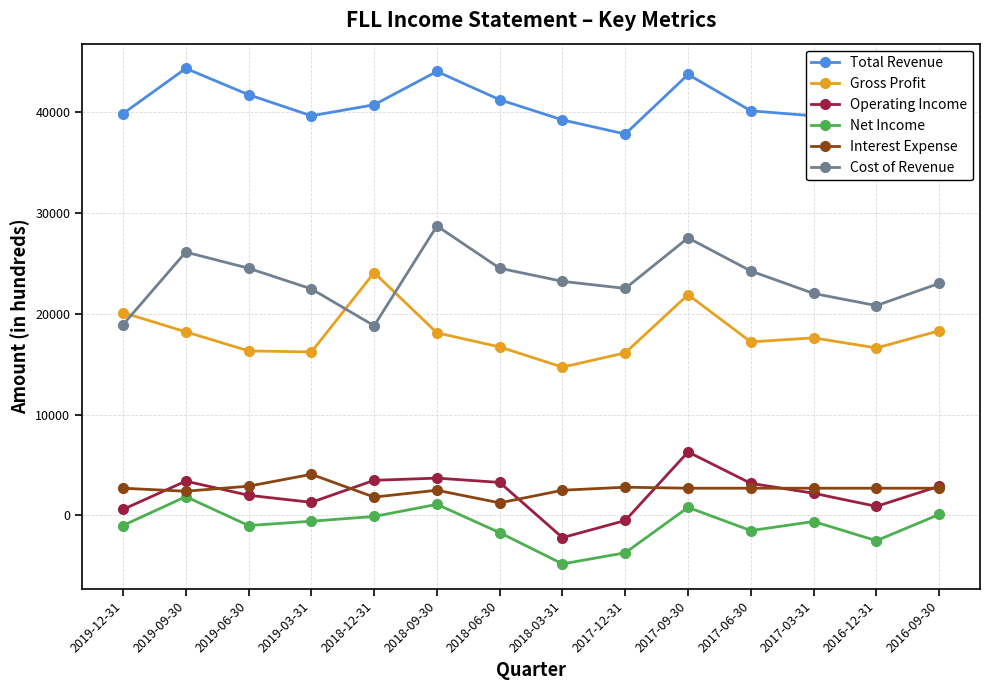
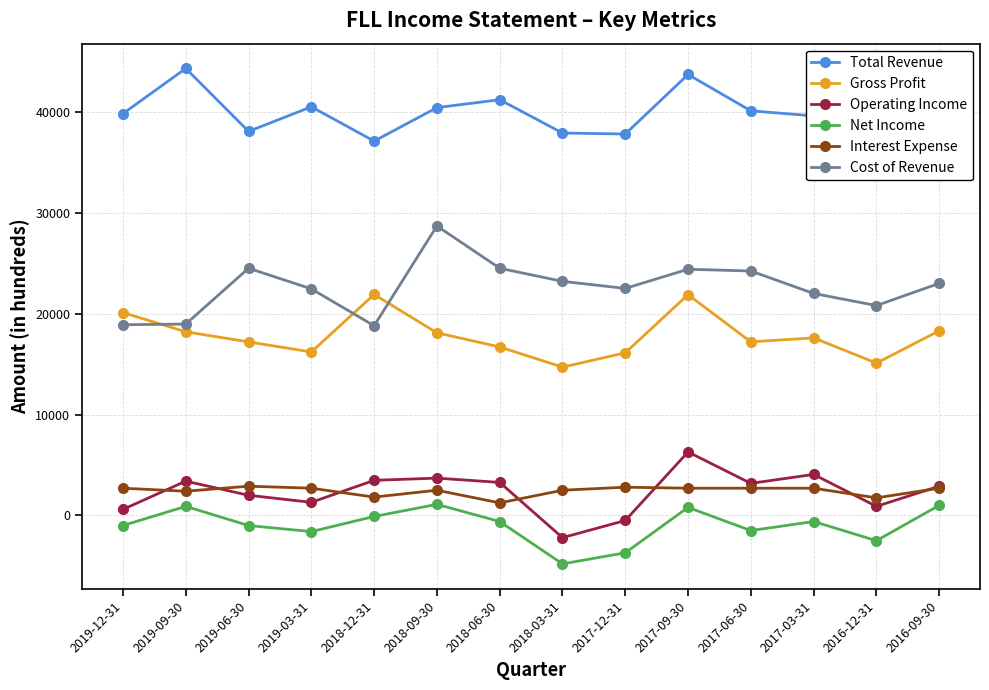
Net Income, 2019-09-30: 1900 -> 900
Cost of Revenue, 2019-09-30: 26100 -> 19000
Total Revenue, 2019-06-30: 41700 -> 38100
Gross Profit, 2019-06-30: 16300 -> 17200
Total Revenue, 2019-03-31: 39600 -> 40500
Net Income, 2019-03-31: -600 -> -1600
Interest Expense, 2019-03-31: 4100 -> 2700
Total Revenue, 2018-12-31: 40700 -> 37100
Gross Profit, 2018-12-31: 24100 -> 21900
Total Revenue, 2018-09-30: 44000 -> 40400
Net Income, 2018-06-30: -1700 -> -600
Total Revenue, 2018-03-31: 39200 -> 37900
Cost of Revenue, 2017-09-30: 27500 -> 24400
Operating Income, 2017-03-31: 2200 -> 4100
Gross Profit, 2016-12-31: 16600 -> 15100
Interest Expense, 2016-12-31: 2700 -> 1700
Net Income, 2016-09-30: 100 -> 1000
